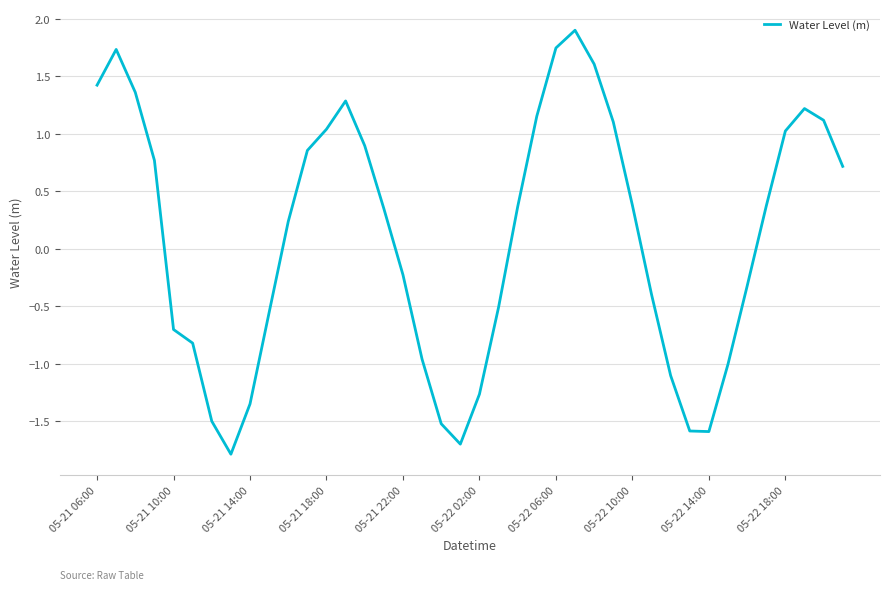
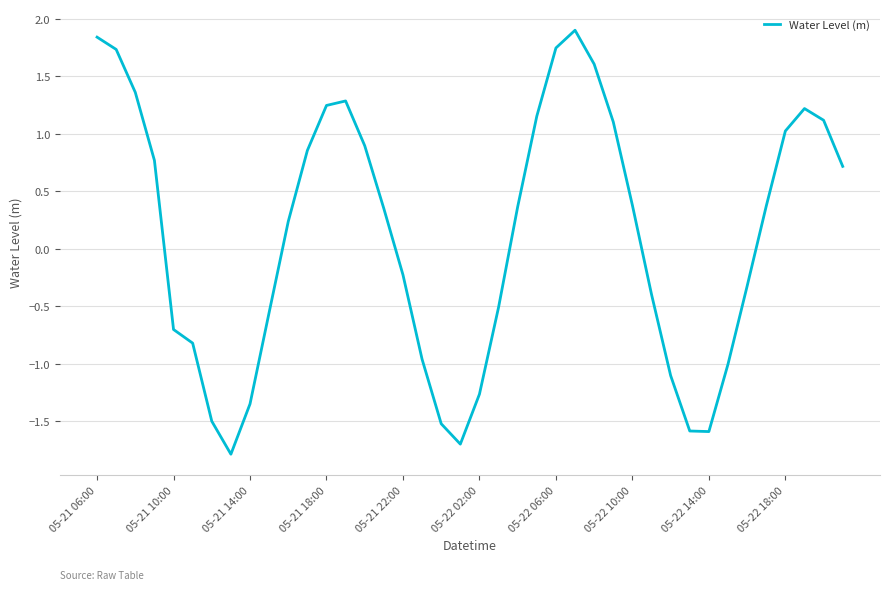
05-21 06:00: 1.42 -> 1.84
05-21 18:00: 1.04 -> 1.24
